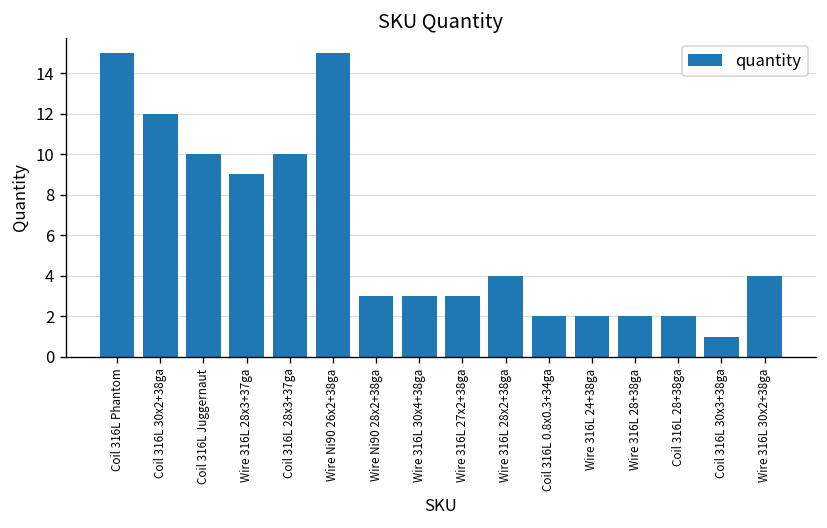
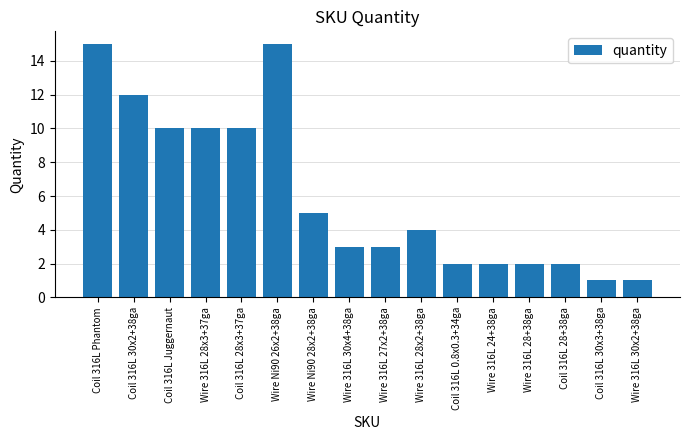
Wire 316L 28x3+37ga: 9 -> 10
Wire Ni90 28x2+38ga: 3 -> 5
Wire 316L 30x2+38ga: 4 -> 1
